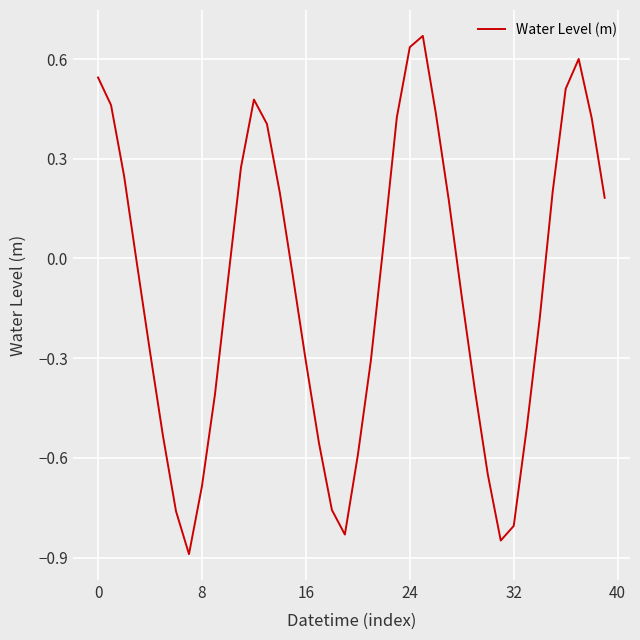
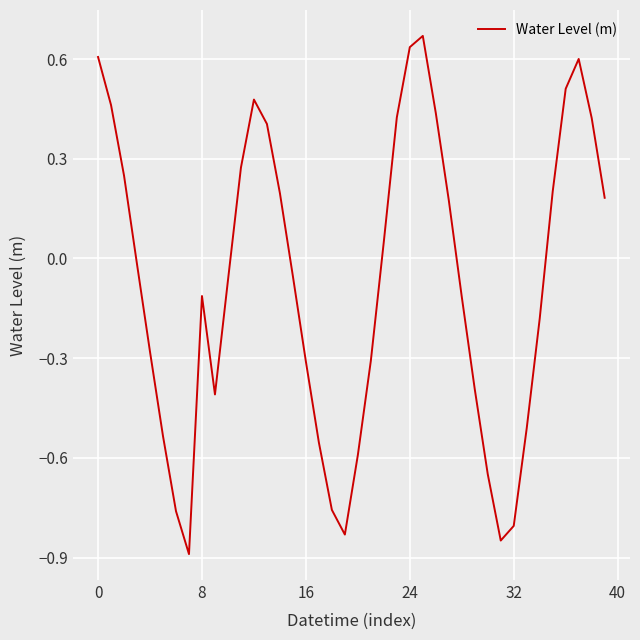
0: 0.54 -> 0.61
8: -0.68 -> -0.11
